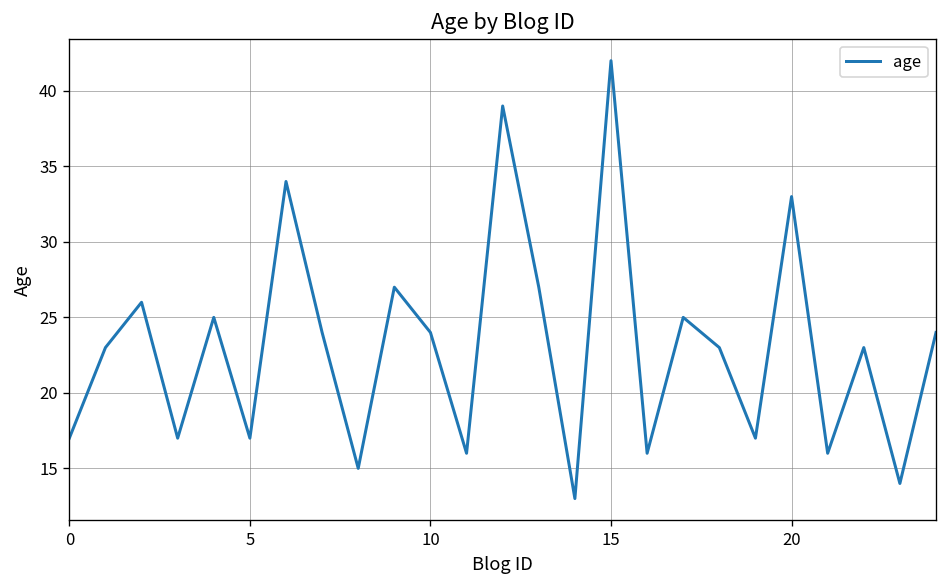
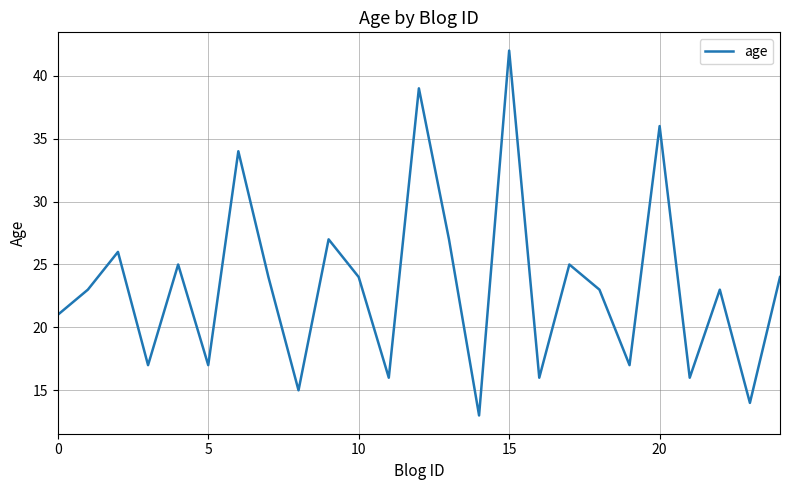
0: 17 -> 21
20: 33 -> 36
